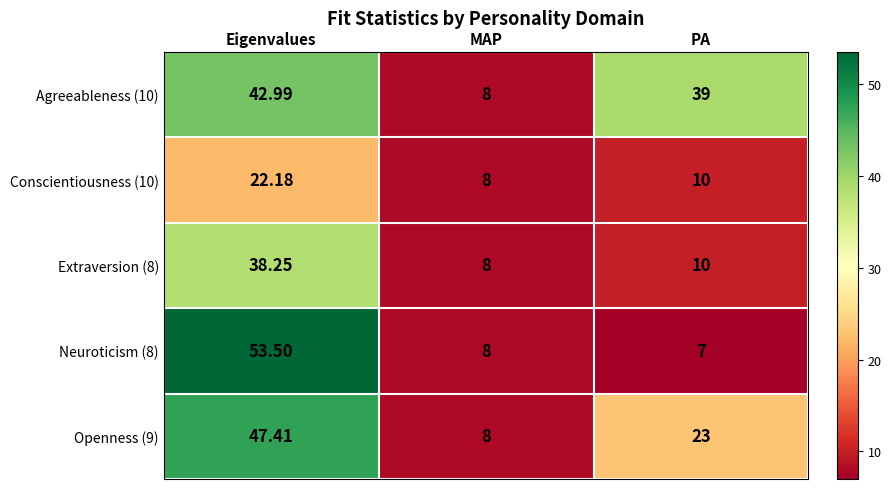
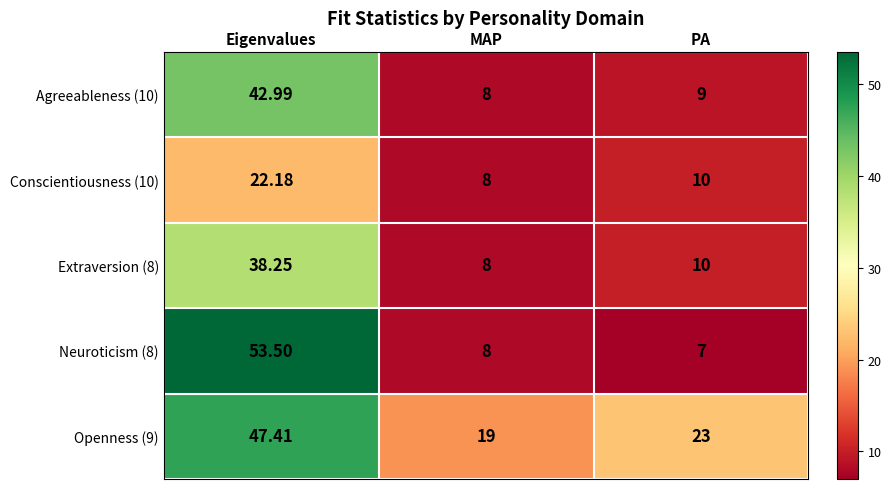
Agreeableness (10), PA: 39 -> 9
Openness (9), MAP: 8 -> 19
